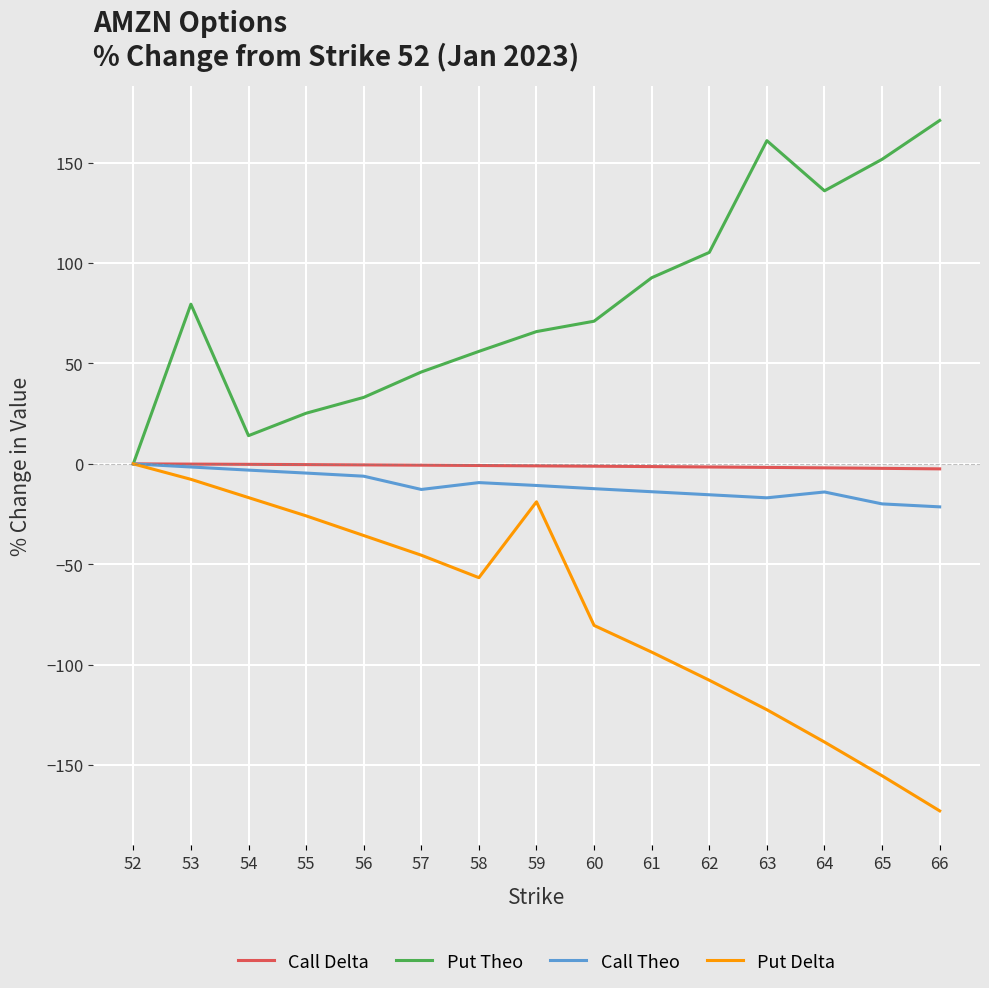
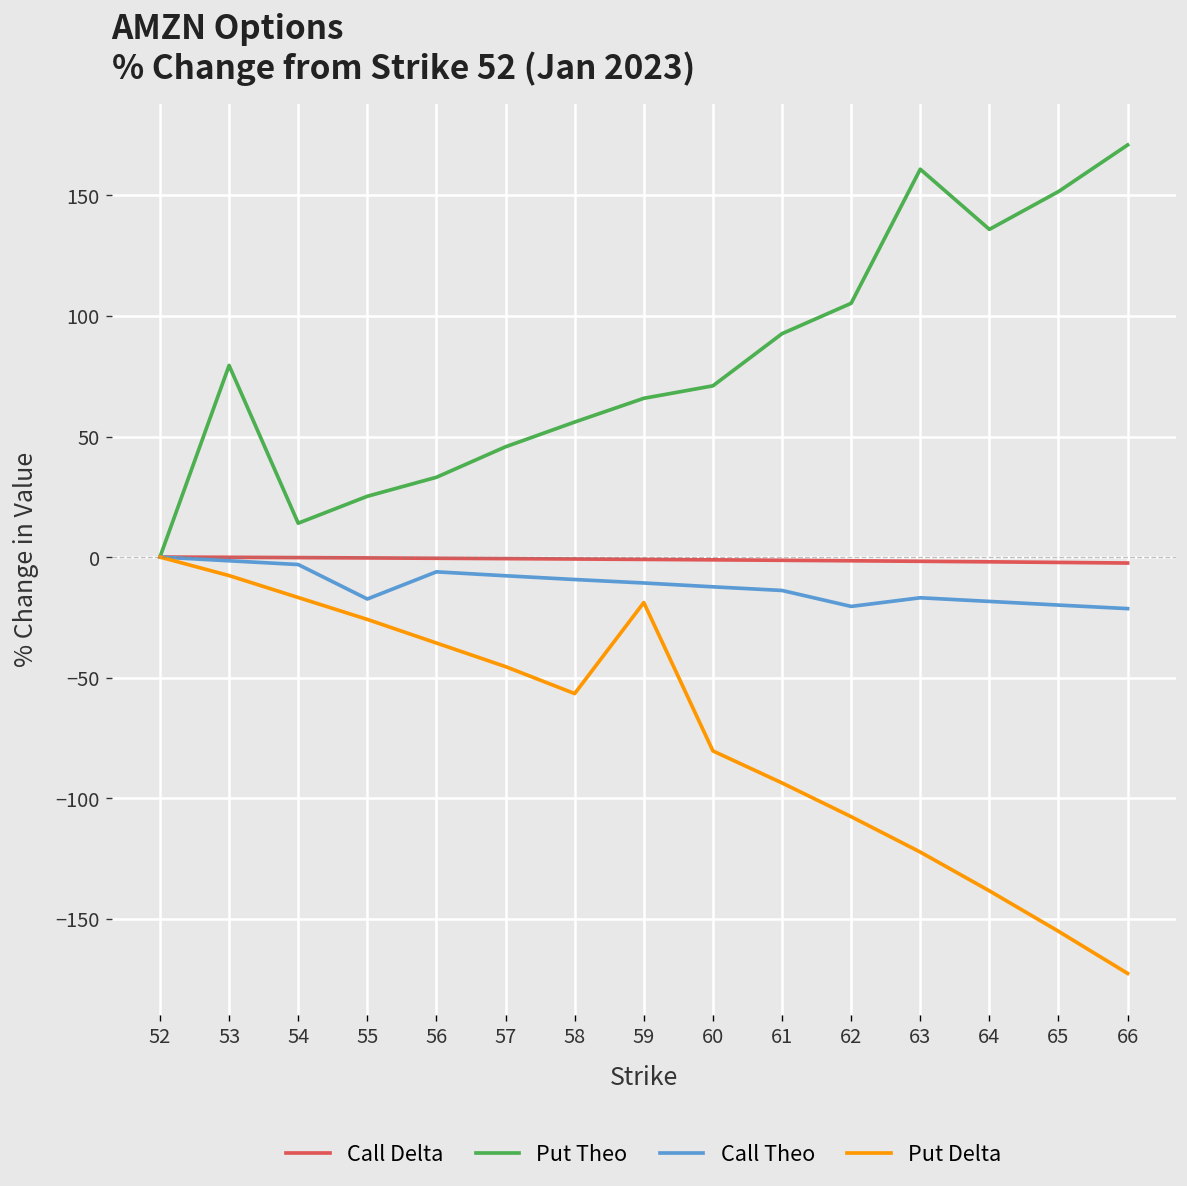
Call Theo, 55: -5 -> -17
Call Theo, 57: -13 -> -8
Call Theo, 62: -15 -> -20
Call Theo, 64: -14 -> -18
